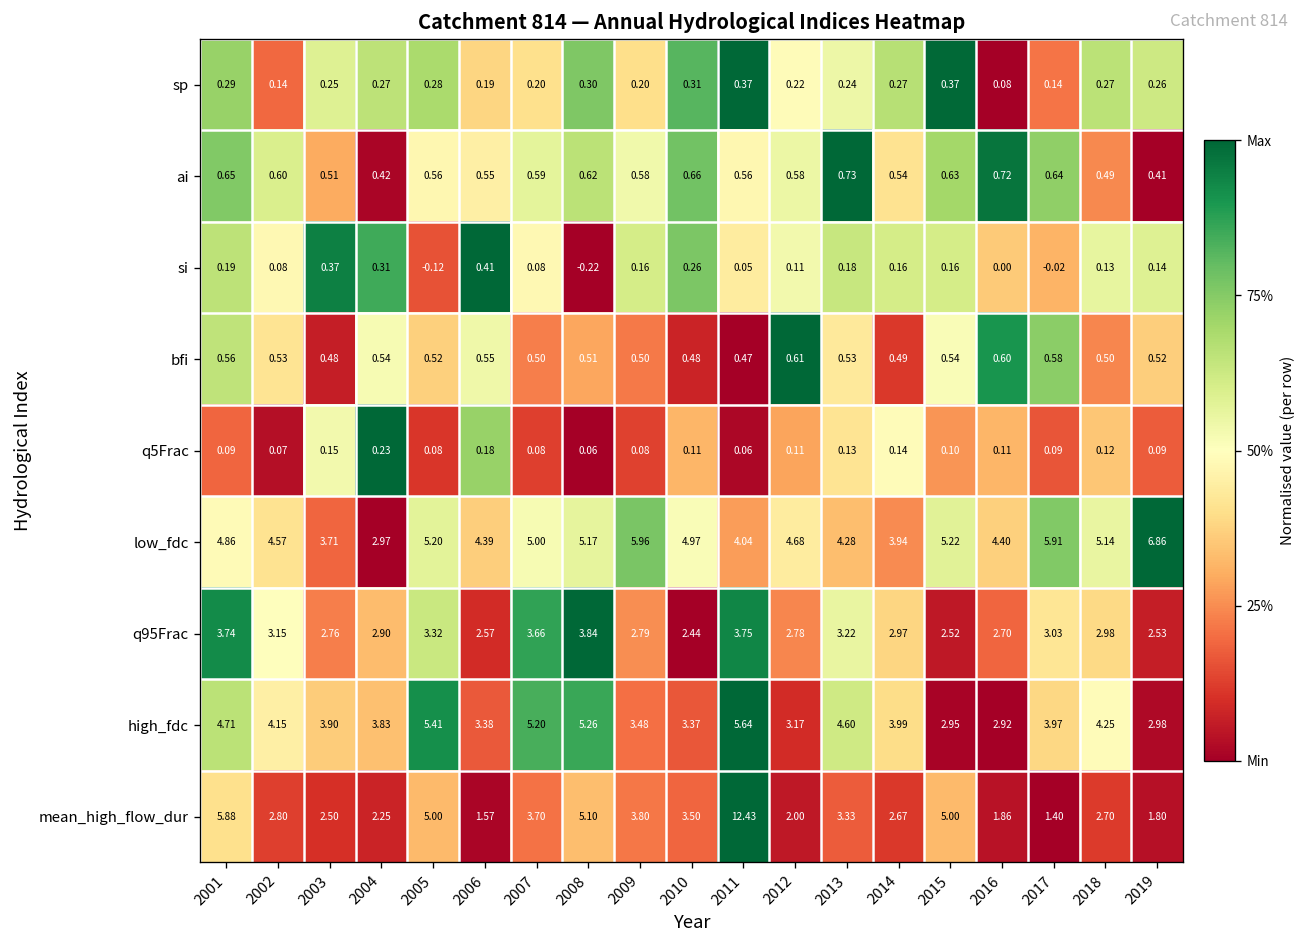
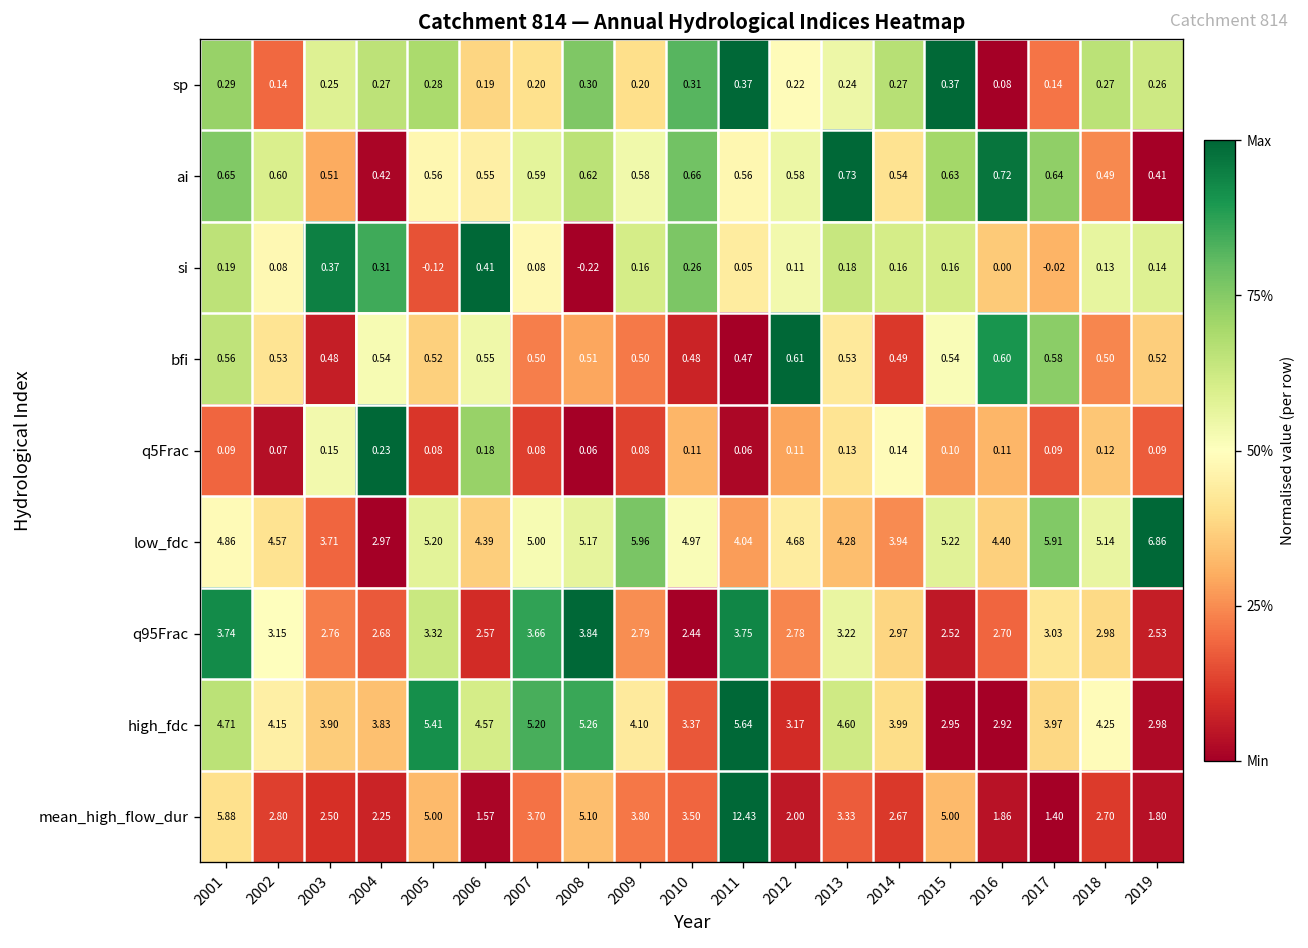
q95Frac, 2004: 2.90 -> 2.68
high_fdc, 2006: 3.38 -> 4.57
high_fdc, 2009: 3.48 -> 4.10
